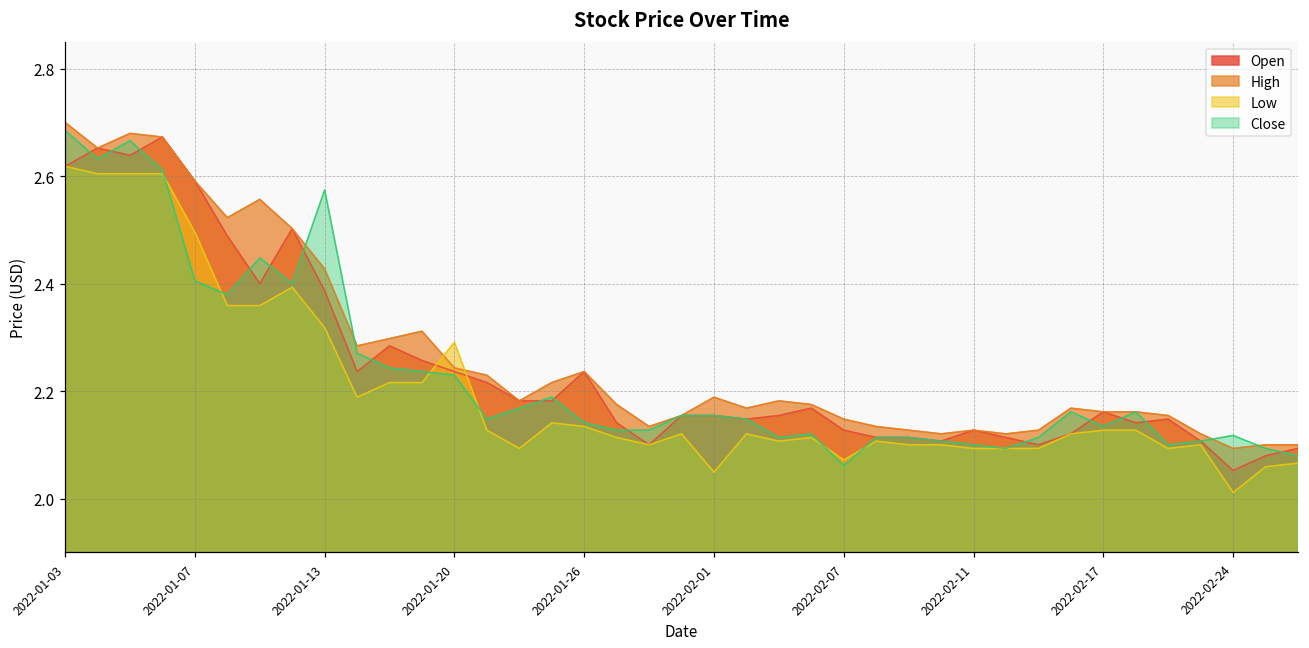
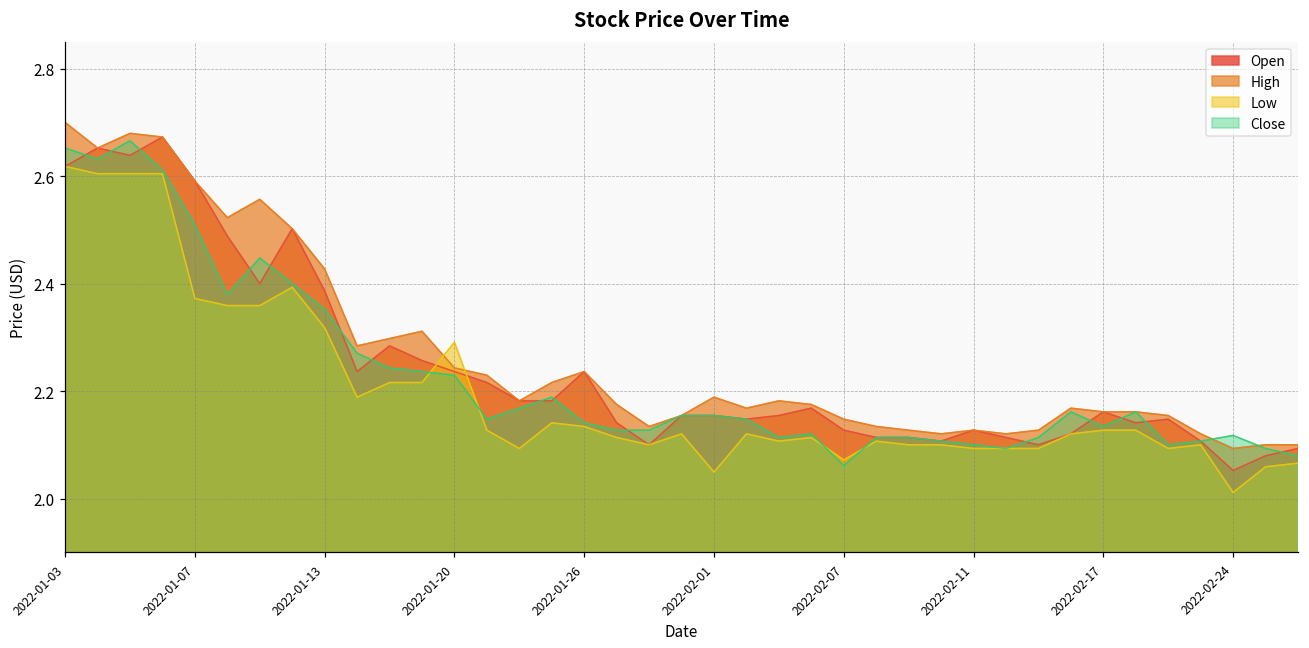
Close, 2022-01-03: 2.69 -> 2.65
Low, 2022-01-07: 2.50 -> 2.37
Close, 2022-01-07: 2.40 -> 2.51
Close, 2022-01-13: 2.57 -> 2.35
